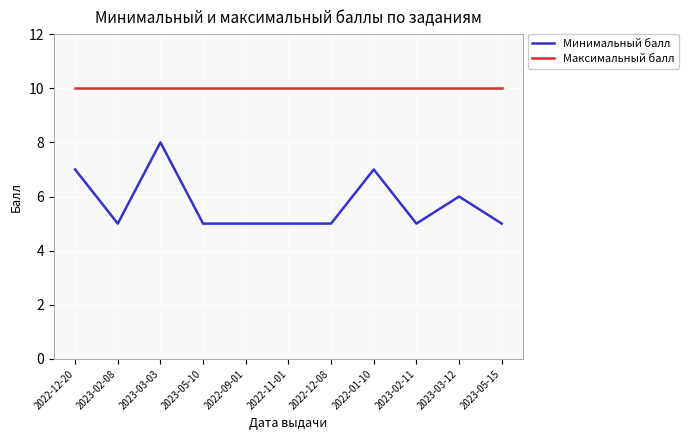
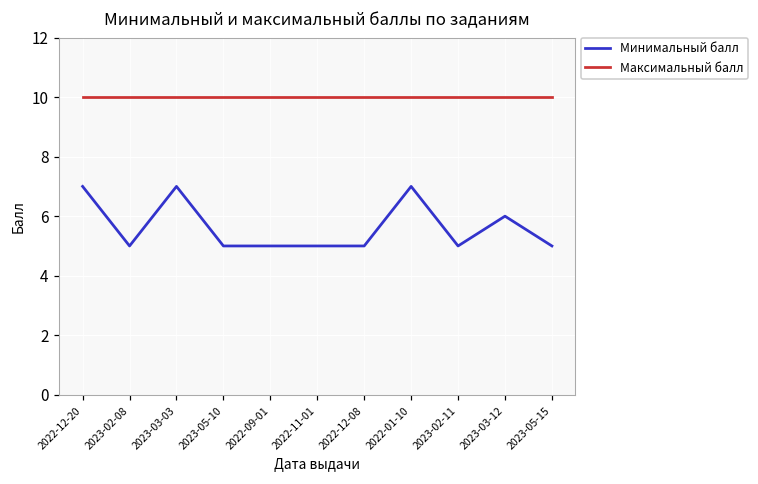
Минимальный балл, 2023-03-03: 8 -> 7
